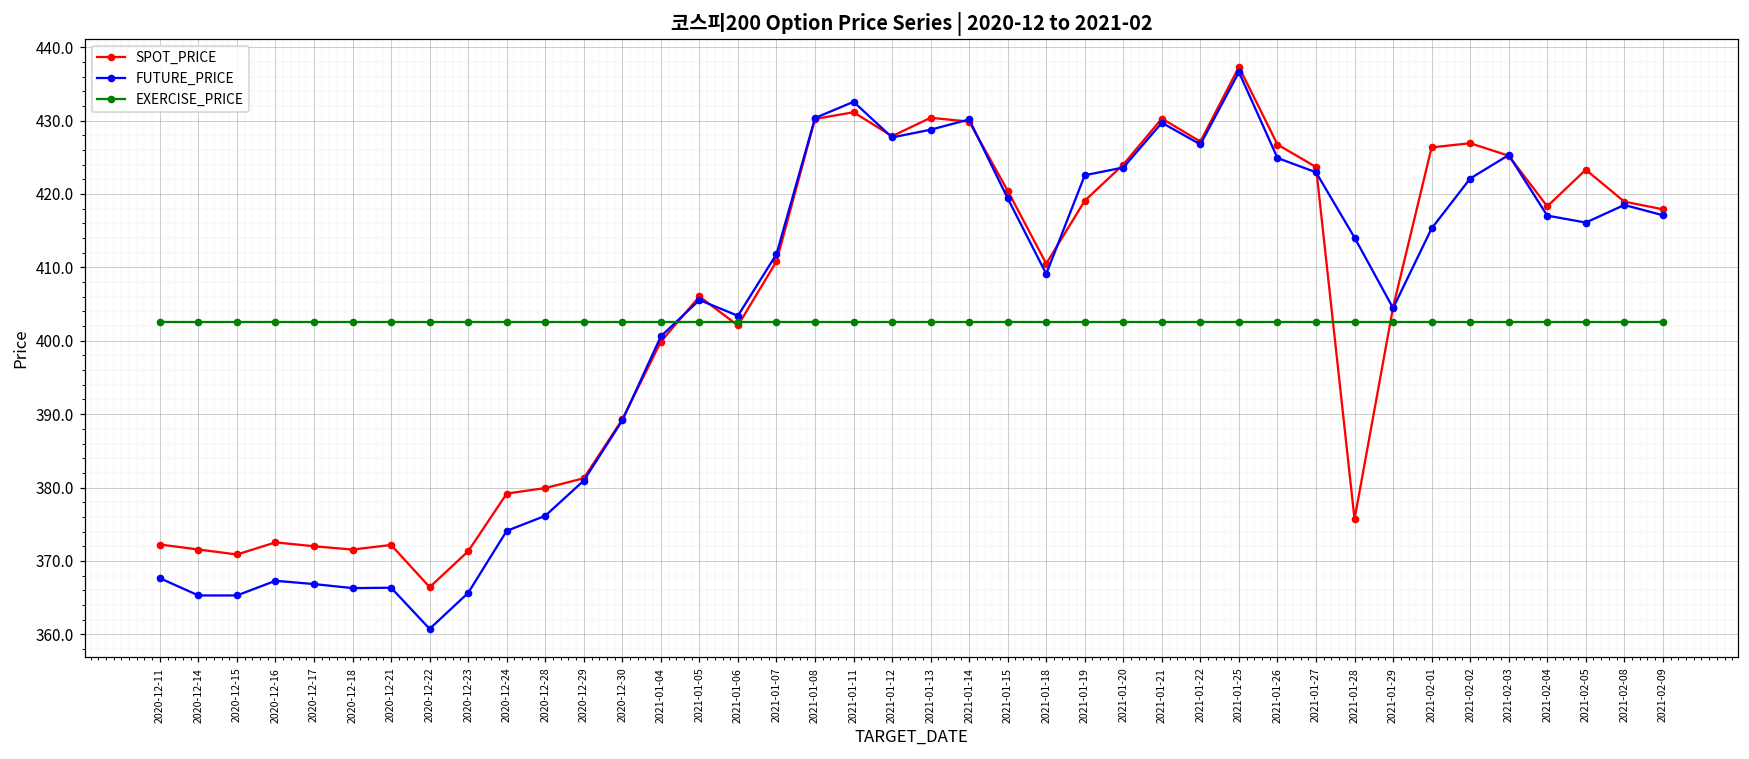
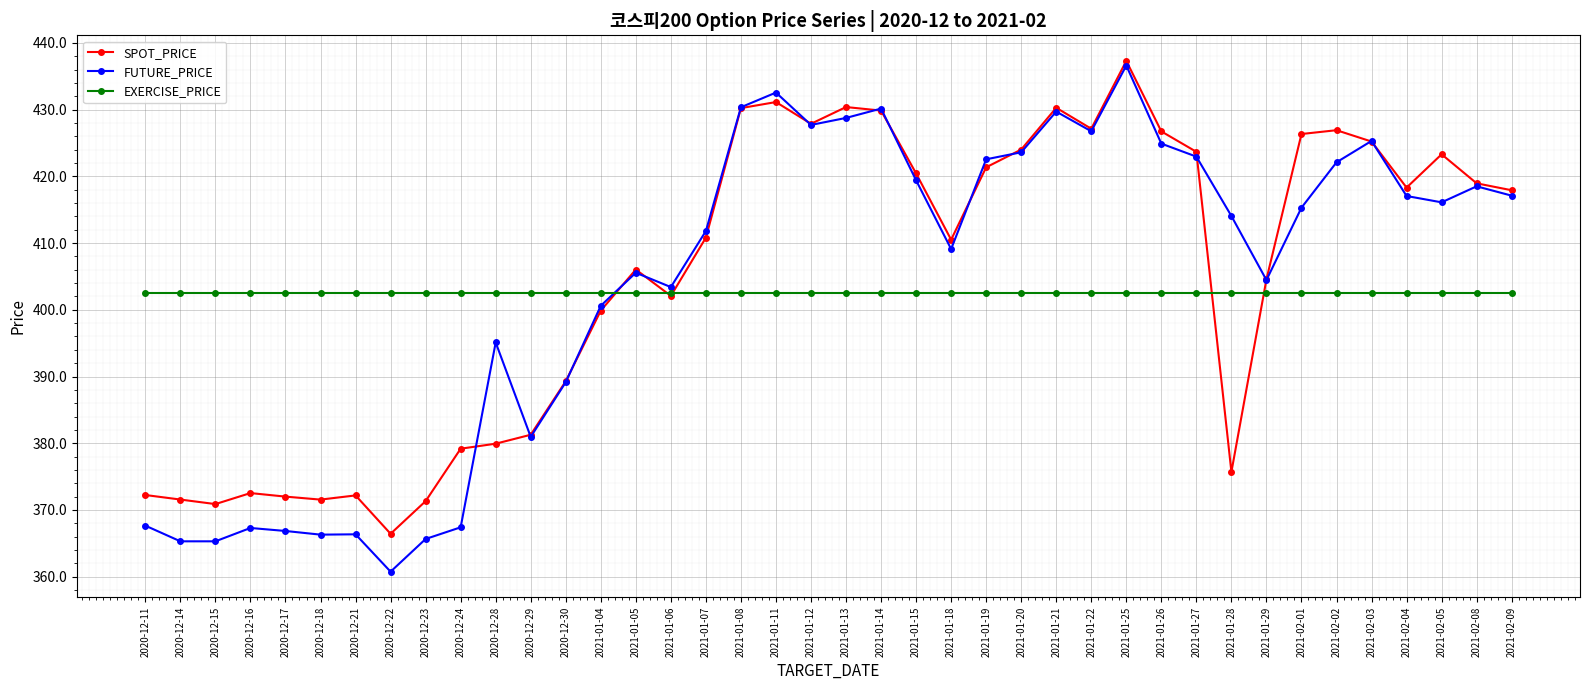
FUTURE_PRICE, 2020-12-24: 374 -> 367
FUTURE_PRICE, 2020-12-28: 376 -> 395
SPOT_PRICE, 2021-01-19: 419 -> 421
